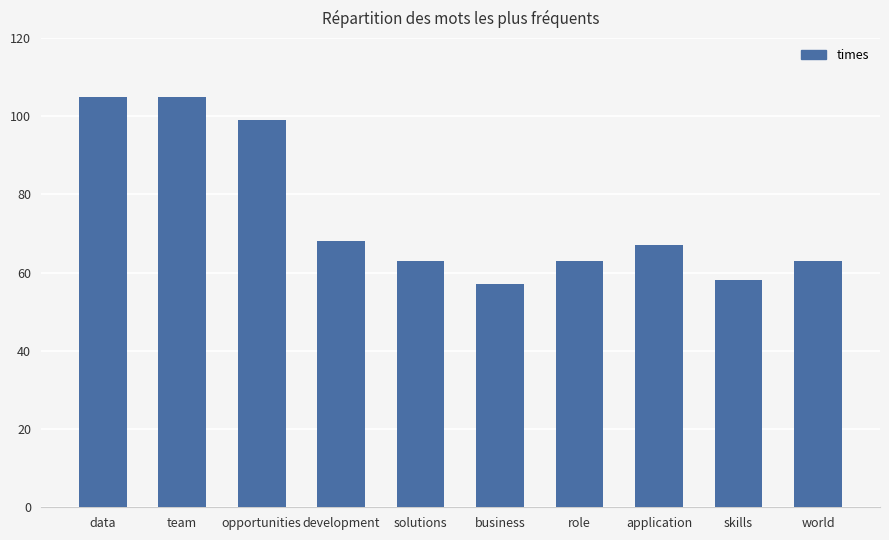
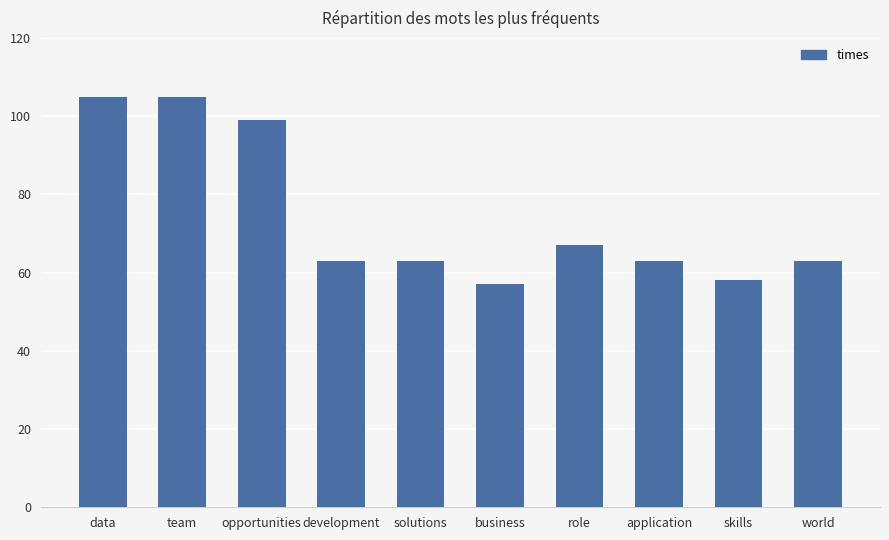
development: 68 -> 63
role: 63 -> 67
application: 67 -> 63
